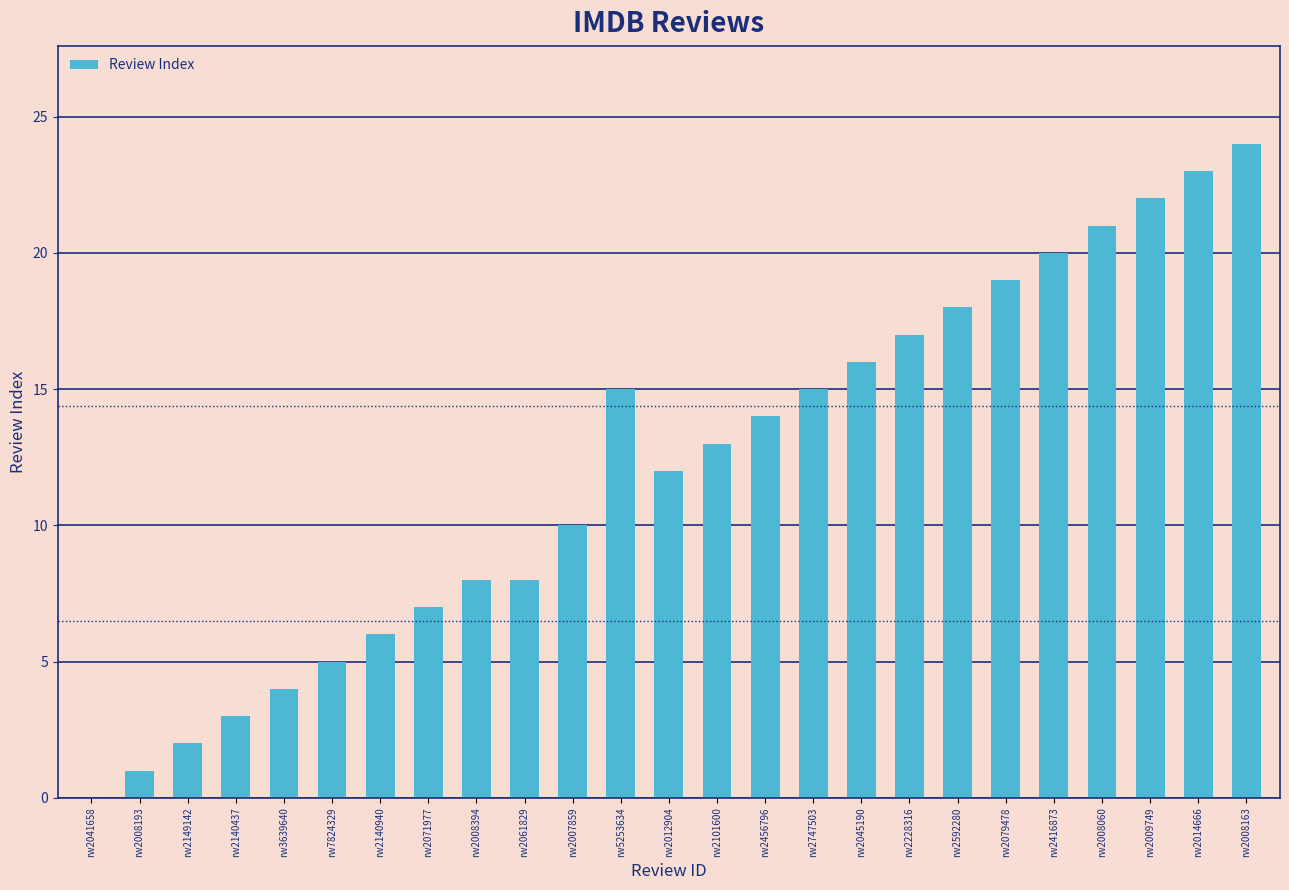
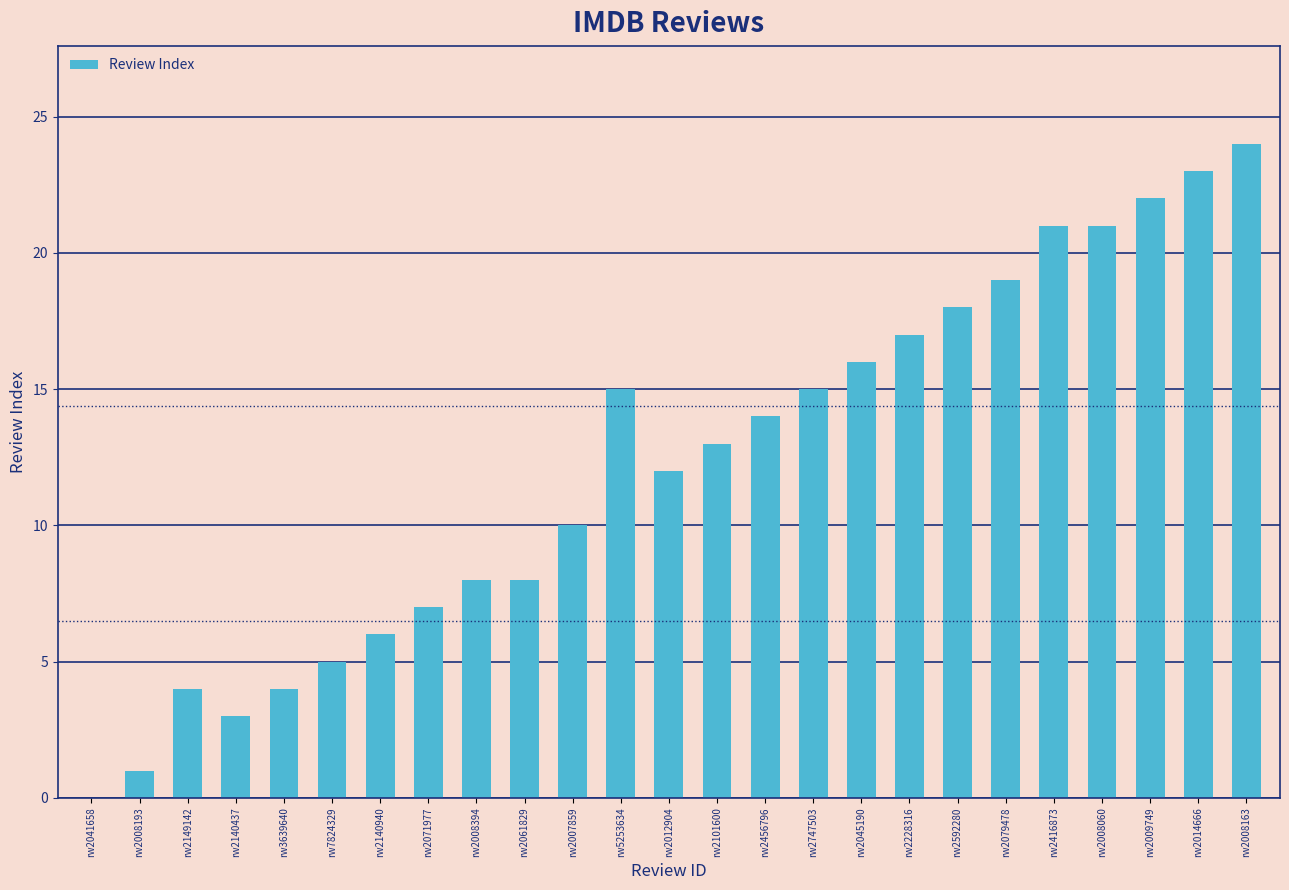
rw2149142: 2 -> 4
rw2416873: 20 -> 21
